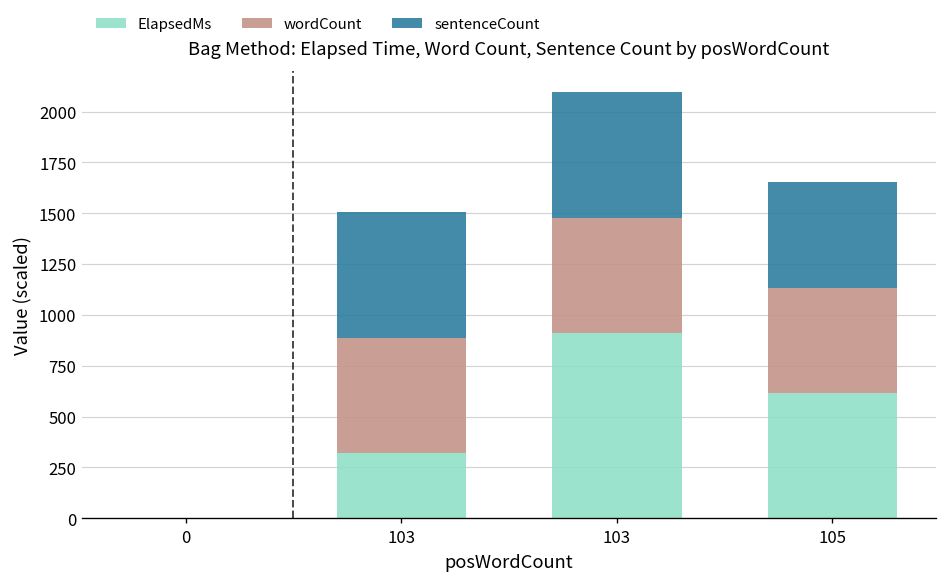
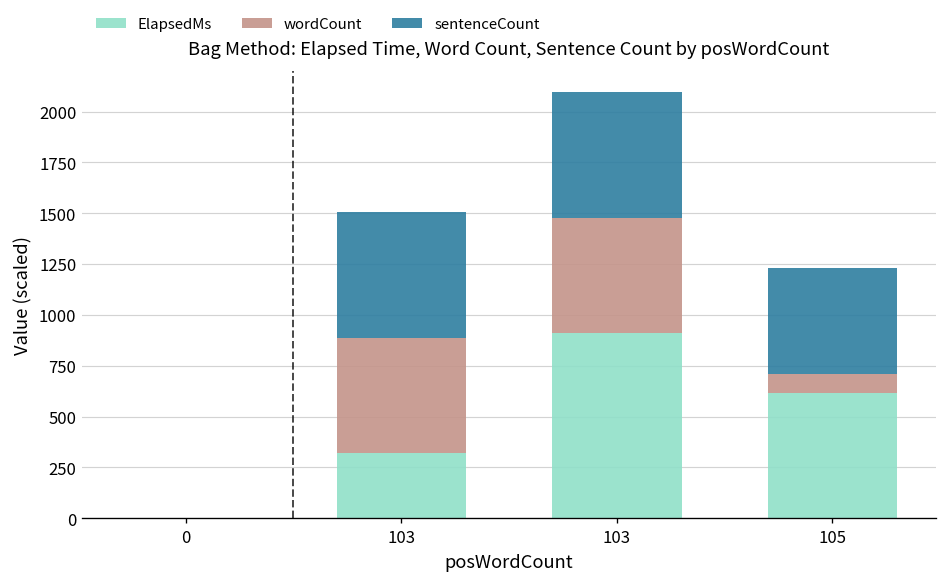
wordCount, 105: 520 -> 90
